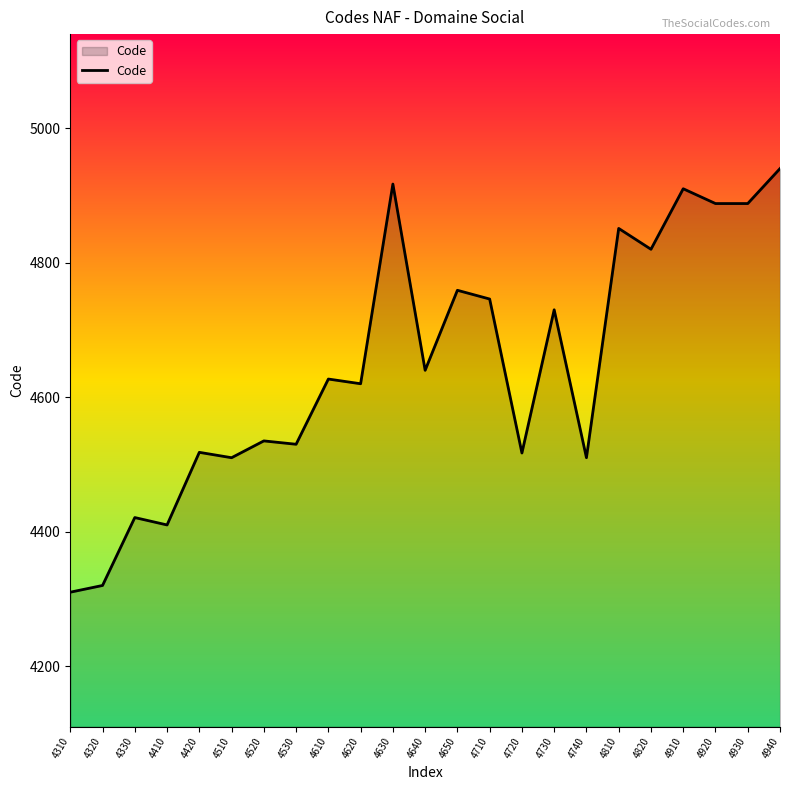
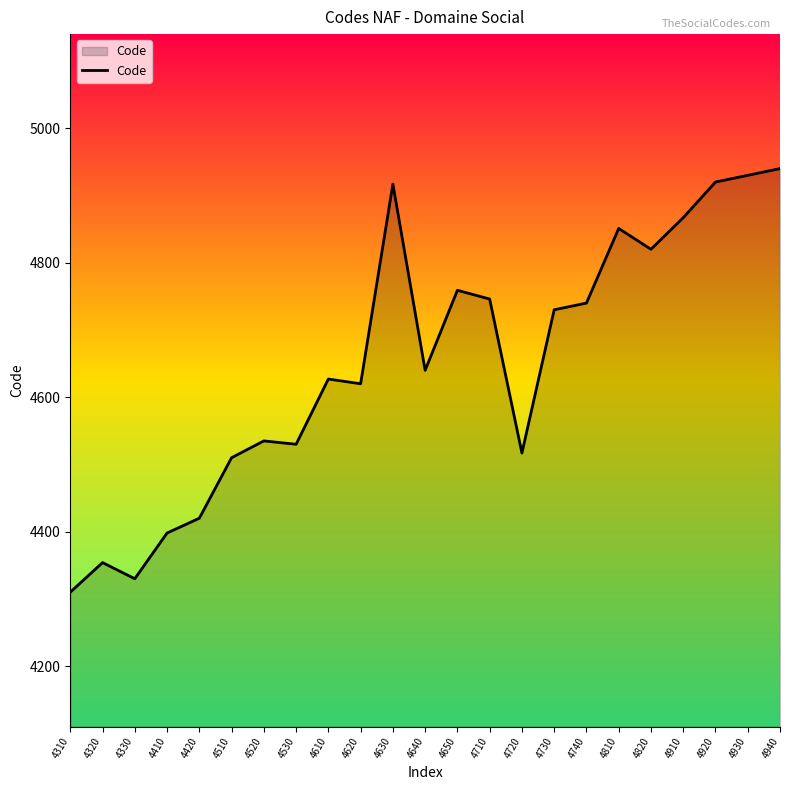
4320: 4320 -> 4350
4330: 4420 -> 4330
4410: 4410 -> 4400
4420: 4520 -> 4420
4740: 4510 -> 4740
4910: 4910 -> 4870
4920: 4890 -> 4920
4930: 4890 -> 4930
